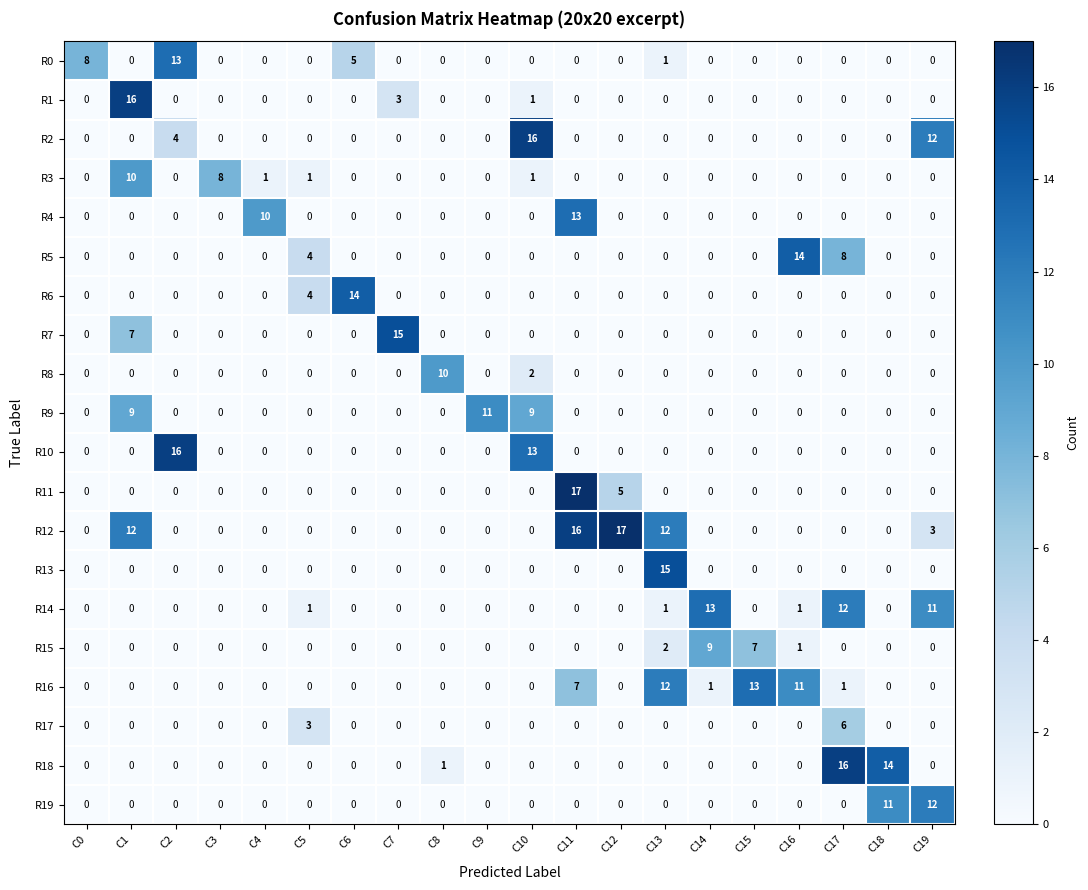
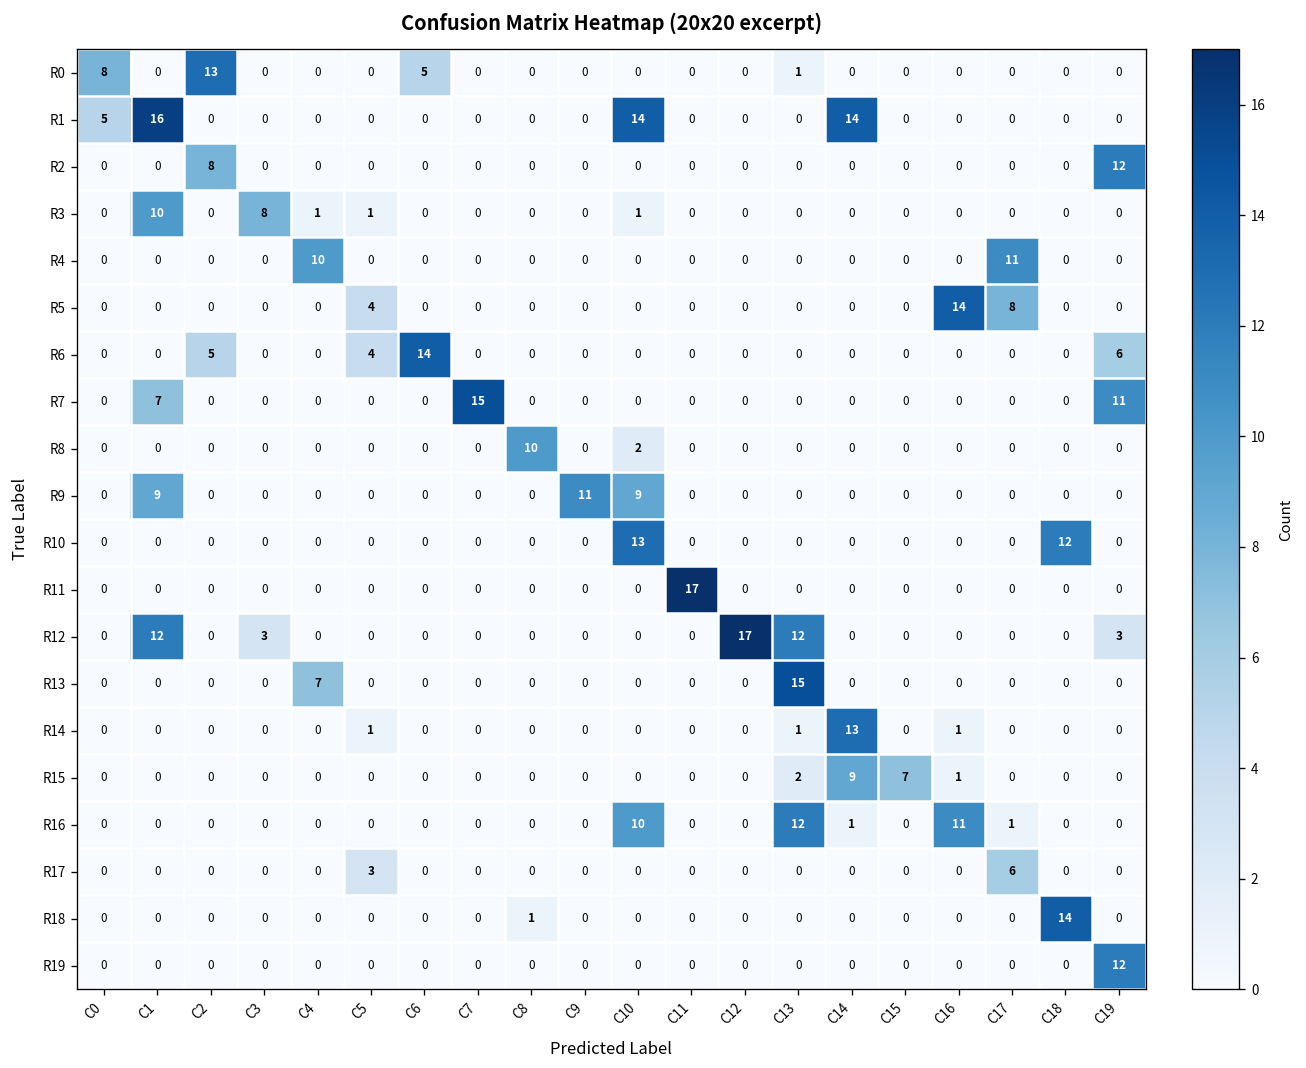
R1, C0: 0 -> 5
R1, C7: 3 -> 0
R1, C10: 1 -> 14
R1, C14: 0 -> 14
R2, C2: 4 -> 8
R2, C10: 16 -> 0
R4, C11: 13 -> 0
R4, C17: 0 -> 11
R6, C2: 0 -> 5
R6, C19: 0 -> 6
R7, C19: 0 -> 11
R10, C2: 16 -> 0
R10, C18: 0 -> 12
R11, C12: 5 -> 0
R12, C3: 0 -> 3
R12, C11: 16 -> 0
R13, C4: 0 -> 7
R14, C17: 12 -> 0
R14, C19: 11 -> 0
R16, C10: 0 -> 10
R16, C11: 7 -> 0
R16, C15: 13 -> 0
R18, C17: 16 -> 0
R19, C18: 11 -> 0
